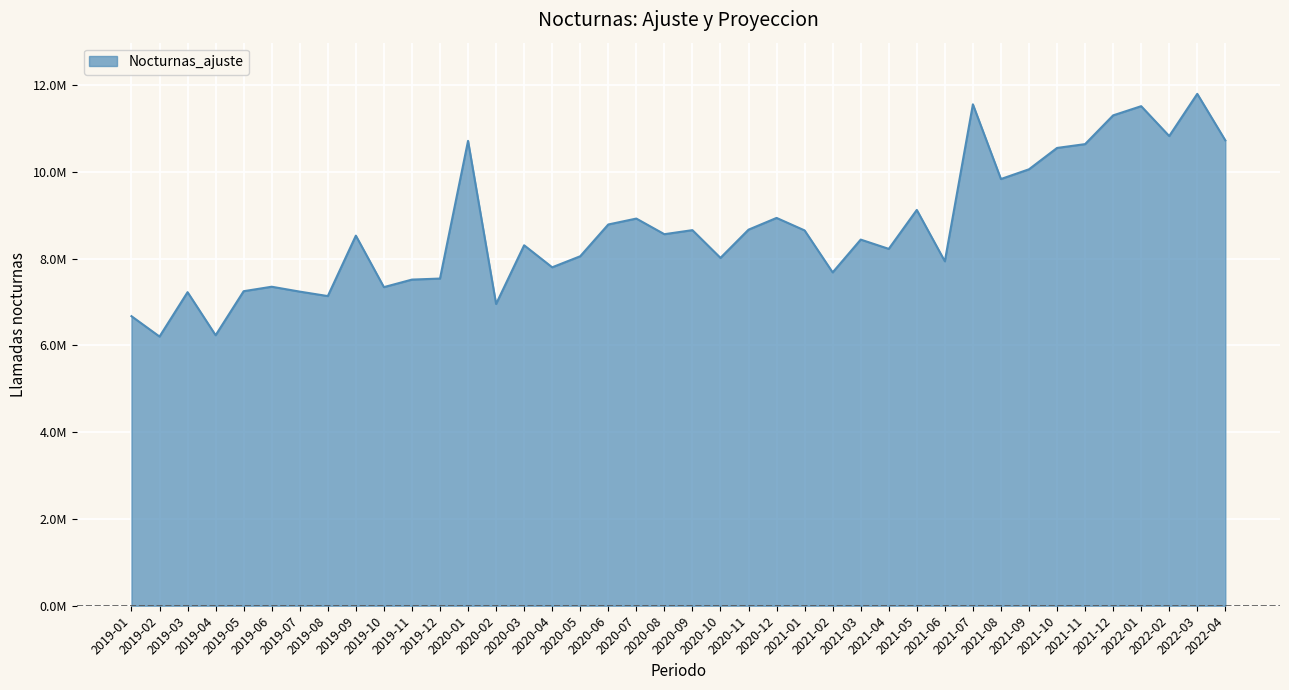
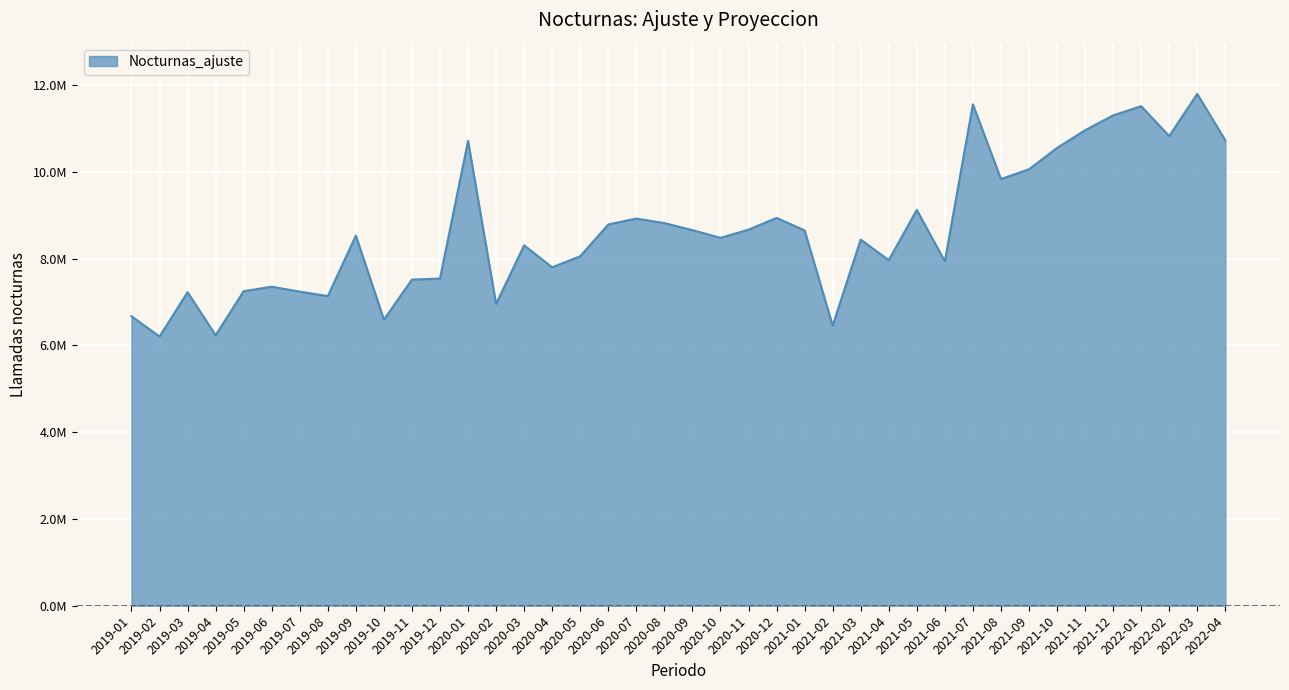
2019-10: 7300000 -> 6600000
2020-08: 8600000 -> 8800000
2020-10: 8000000 -> 8500000
2021-02: 7700000 -> 6500000
2021-04: 8200000 -> 8000000
2021-11: 10600000 -> 11000000
